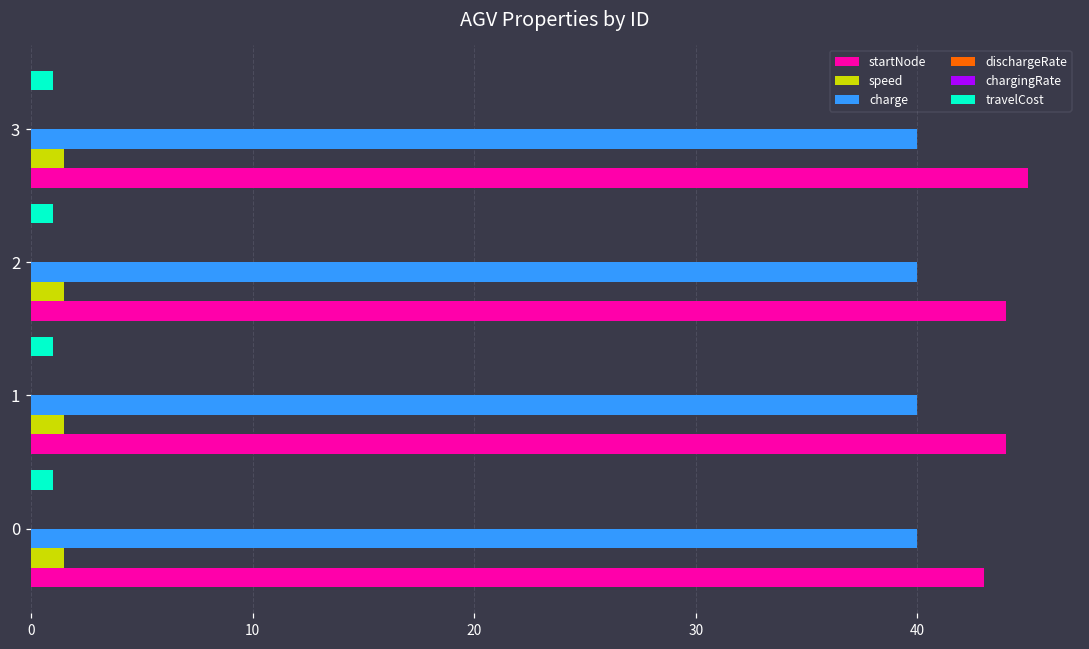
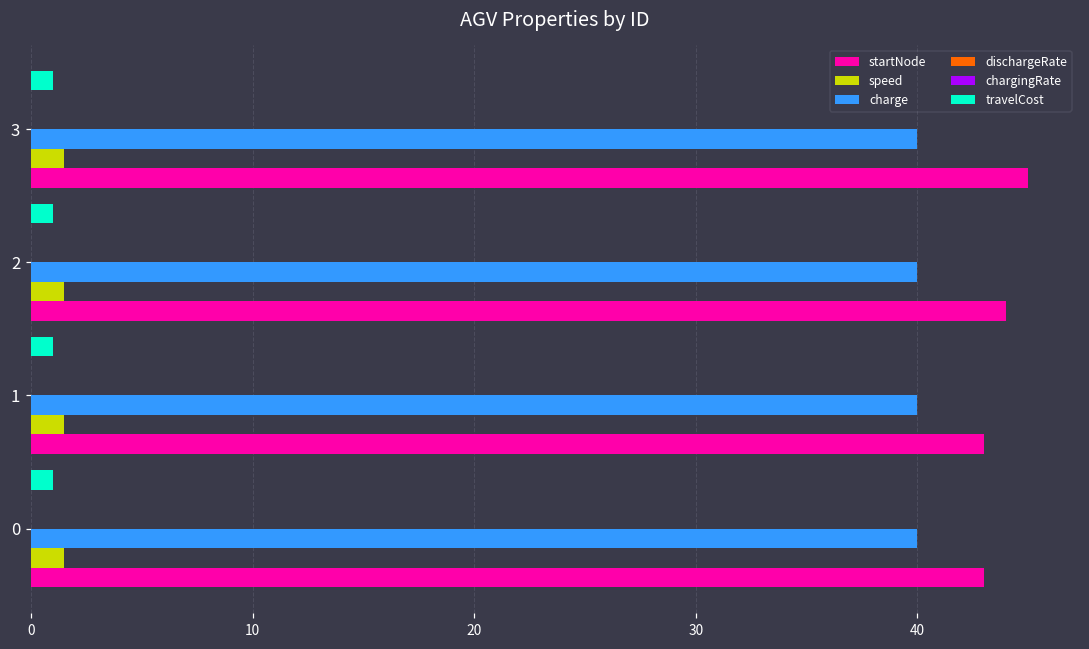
startNode, 1: 44 -> 43
